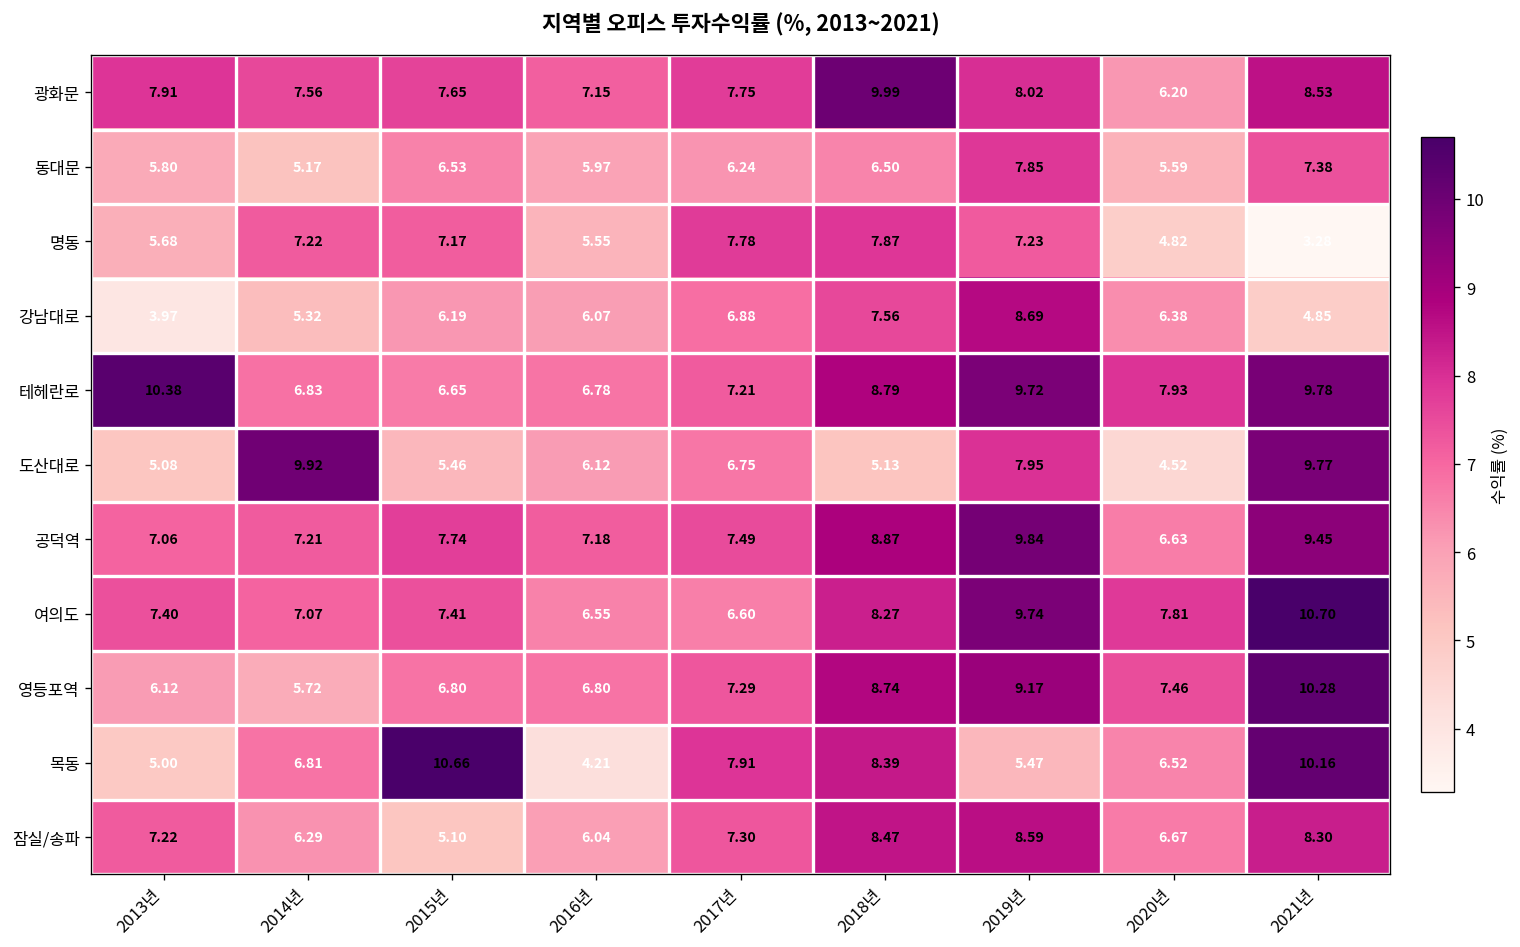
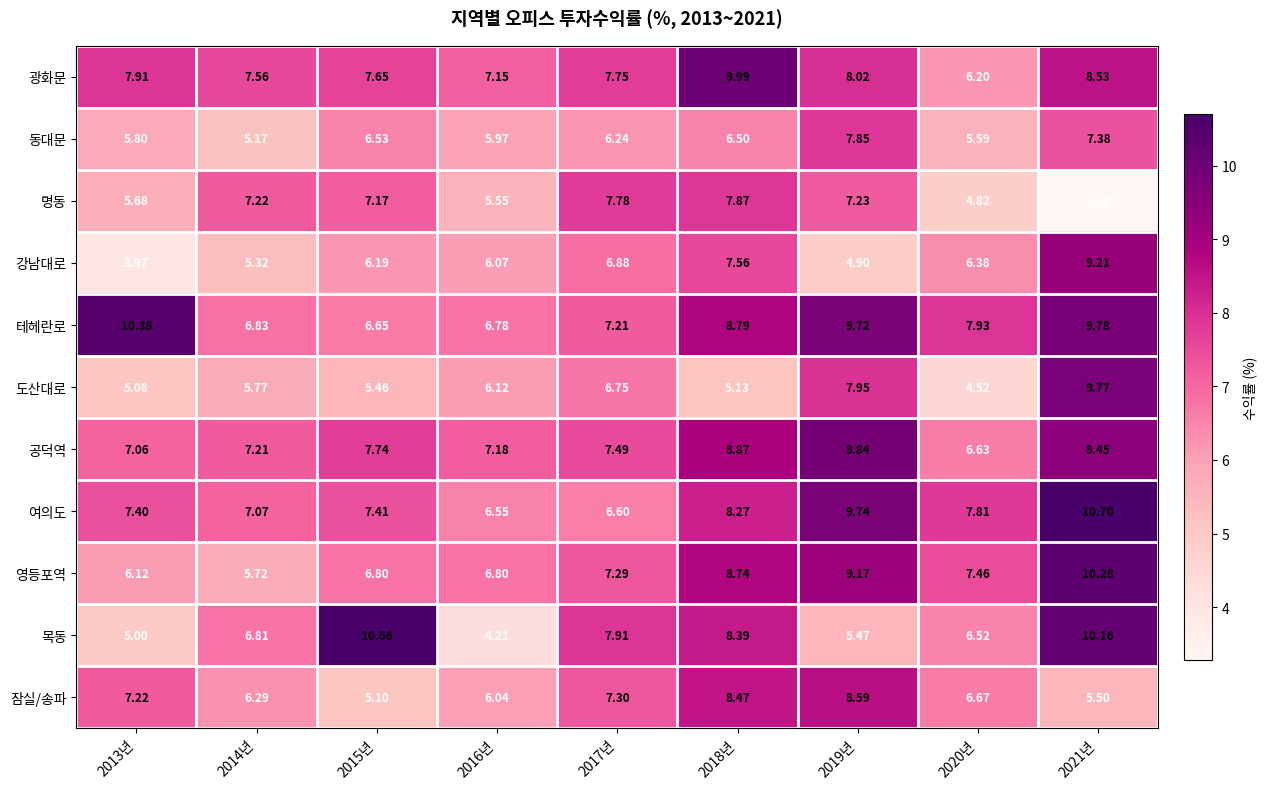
강남대로, 2019년: 8.69 -> 4.90
강남대로, 2021년: 4.85 -> 9.21
도산대로, 2014년: 9.92 -> 5.77
잠실/송파, 2021년: 8.30 -> 5.50
